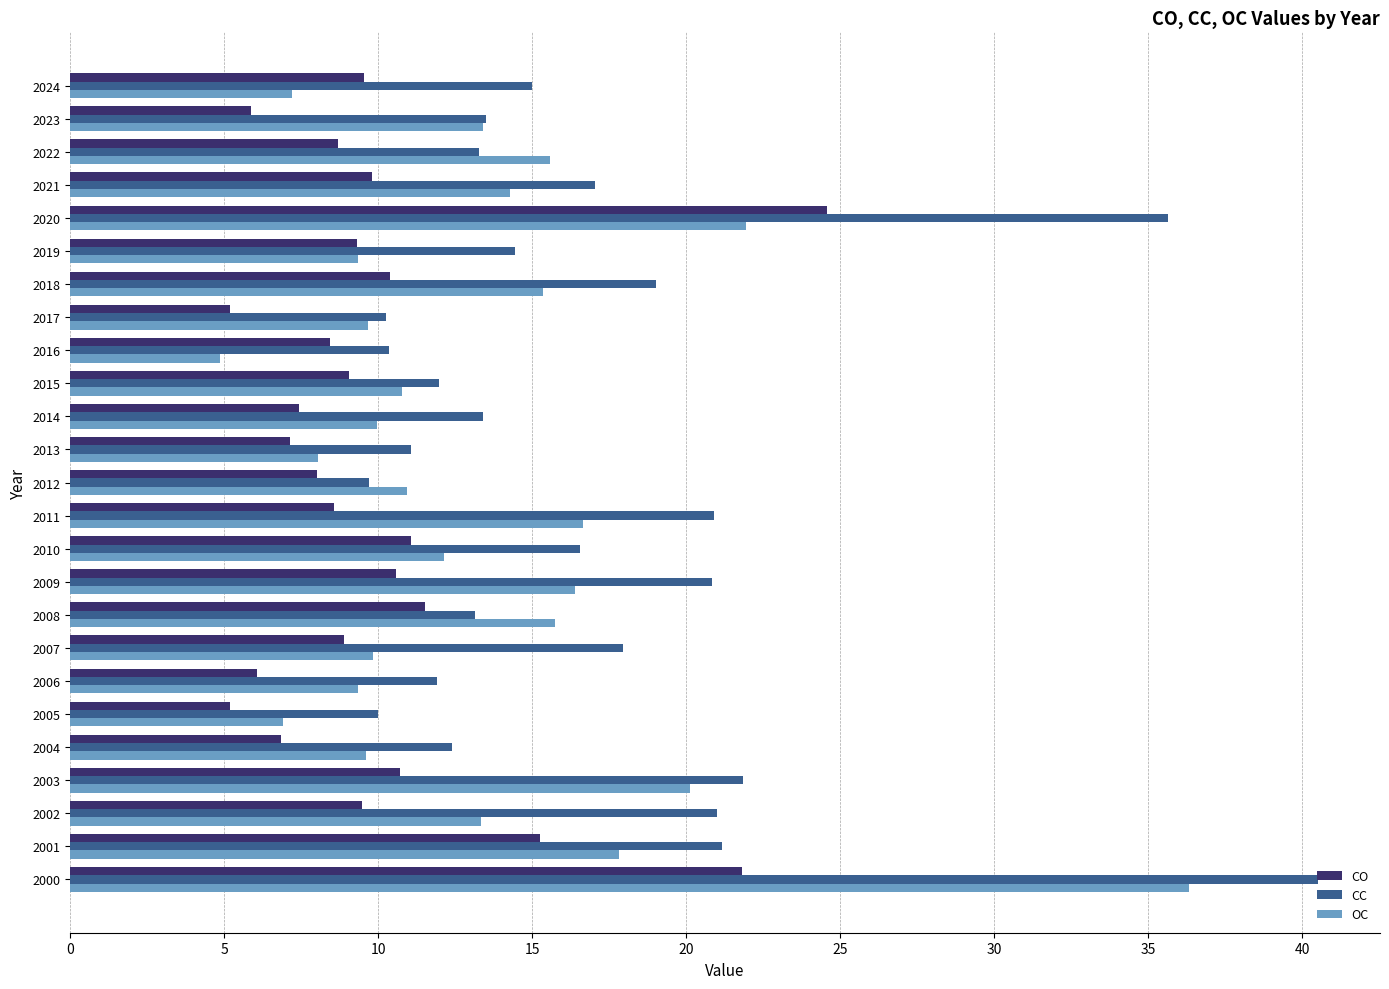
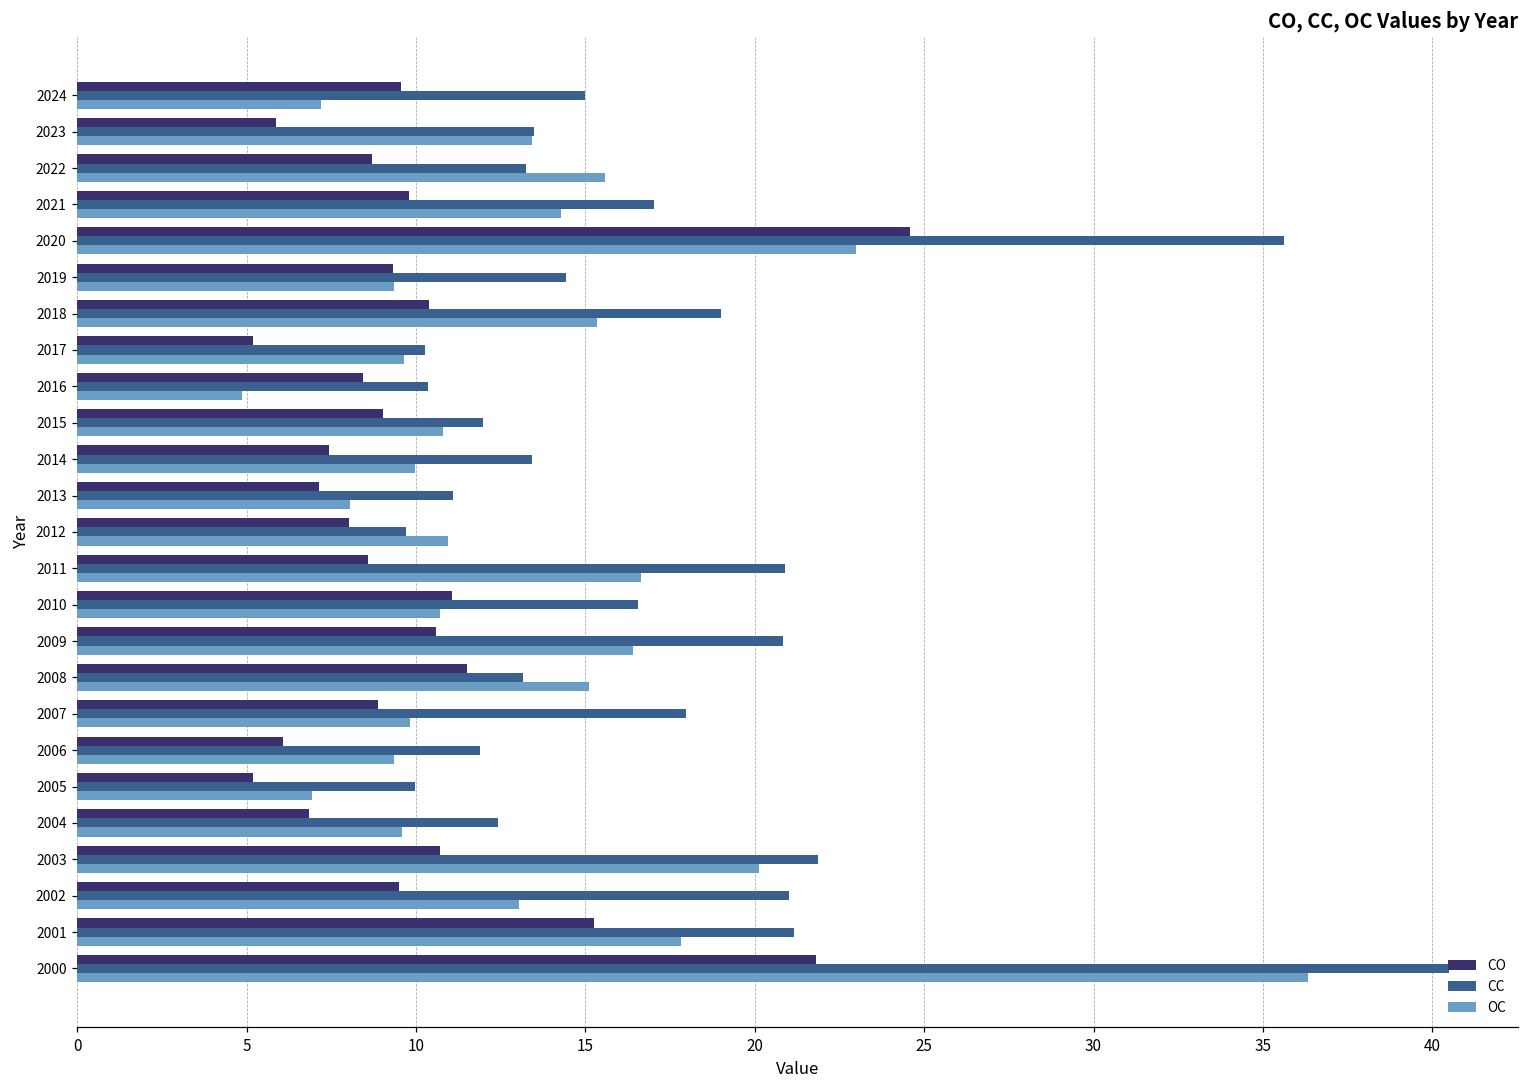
OC, 2020: 21.9 -> 23.0
OC, 2010: 12.1 -> 10.7
OC, 2008: 15.7 -> 15.1
OC, 2002: 13.4 -> 13.0
